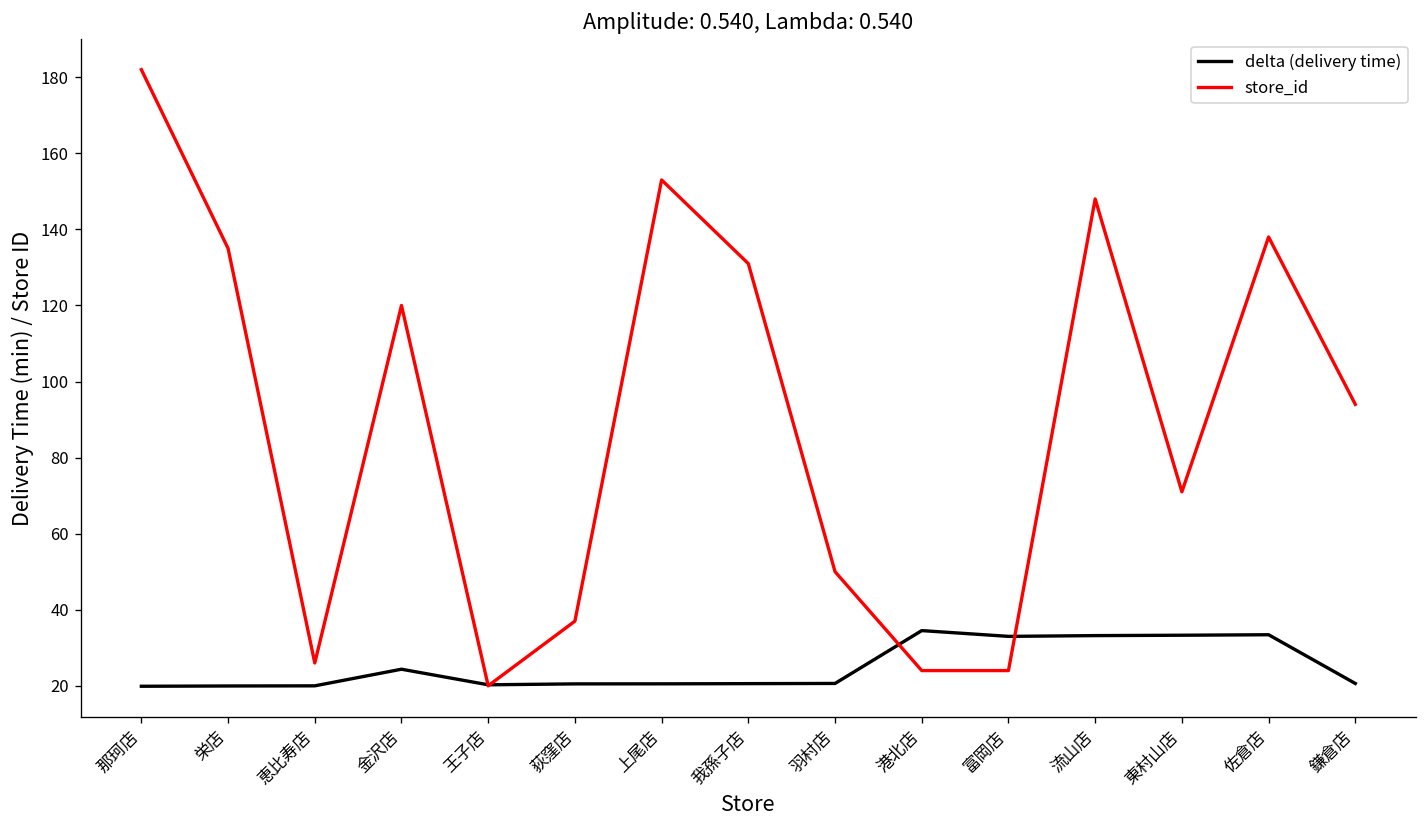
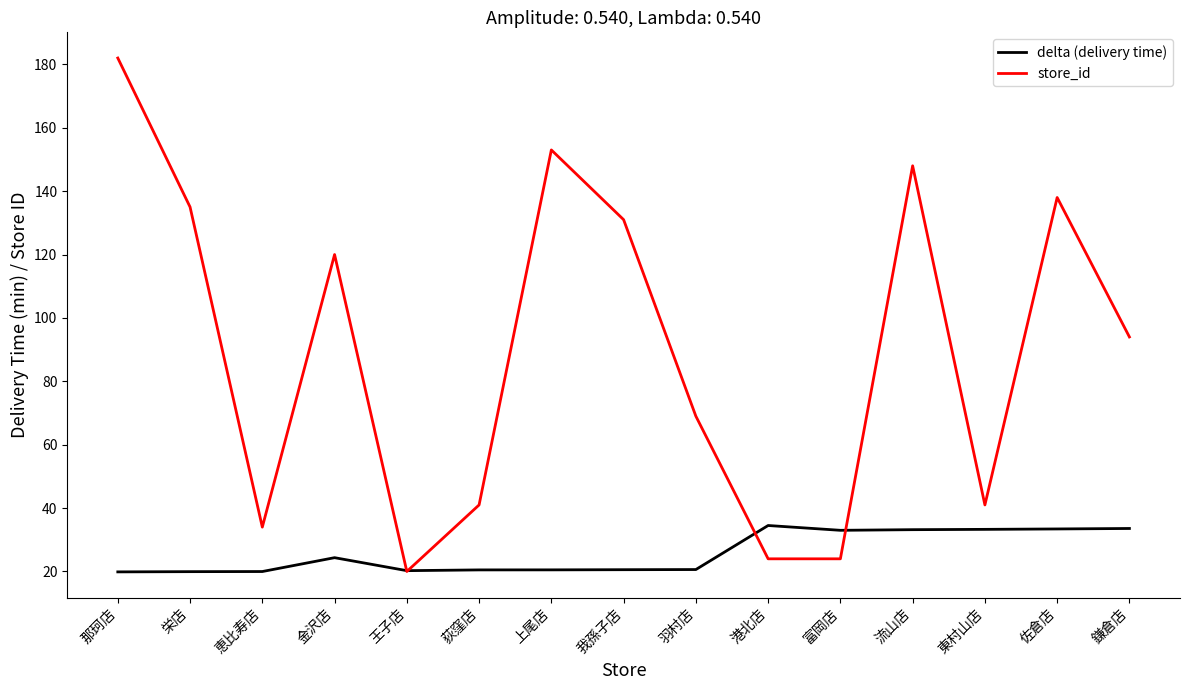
store_id, 恵比寿店: 26 -> 34
store_id, 荻窪店: 37 -> 41
store_id, 羽村店: 50 -> 69
store_id, 東村山店: 71 -> 41
delta (delivery time), 鎌倉店: 21 -> 34
